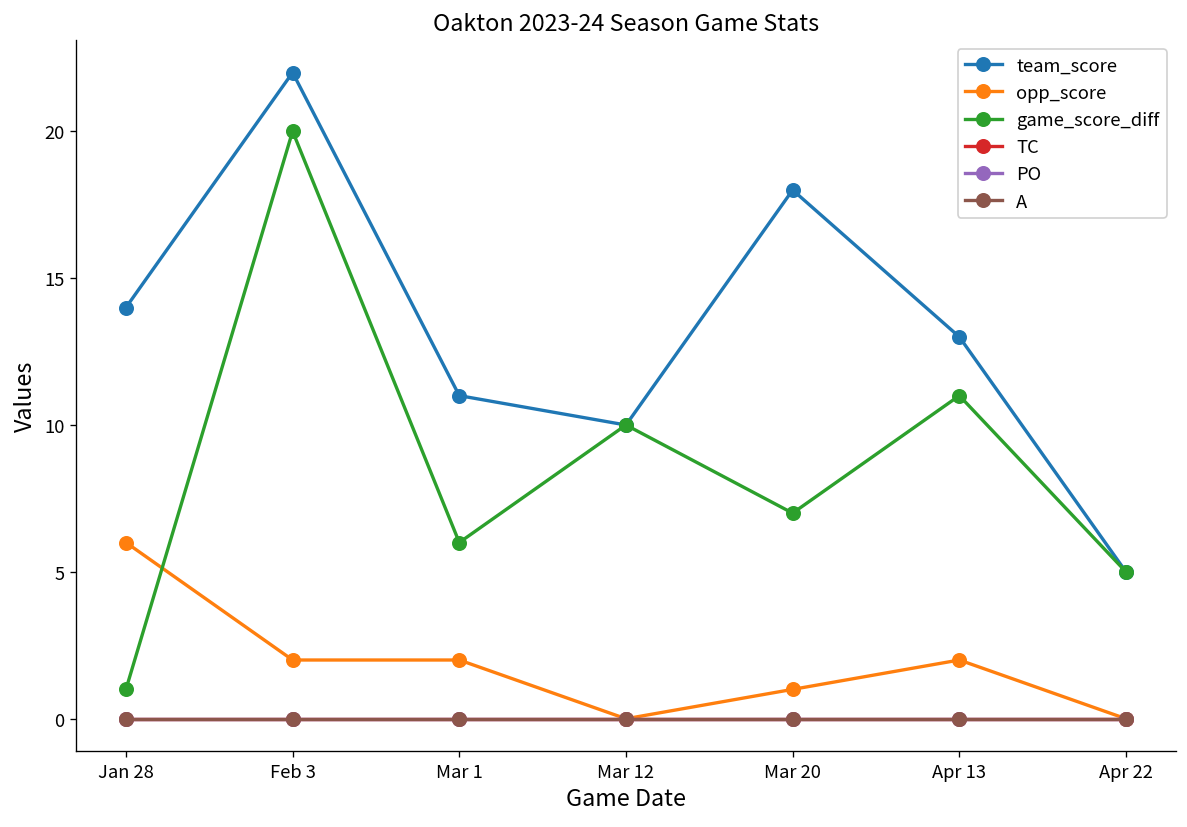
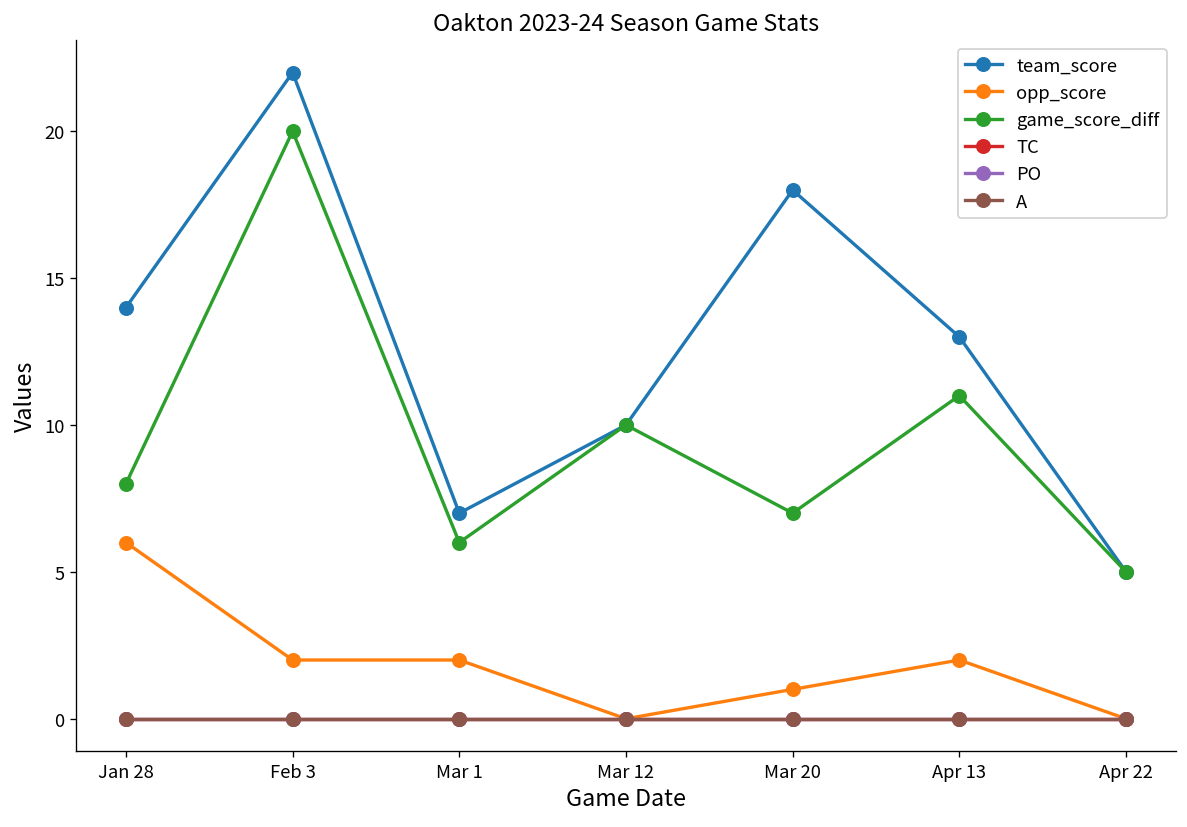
game_score_diff, Jan 28: 1 -> 8
team_score, Mar 1: 11 -> 7
